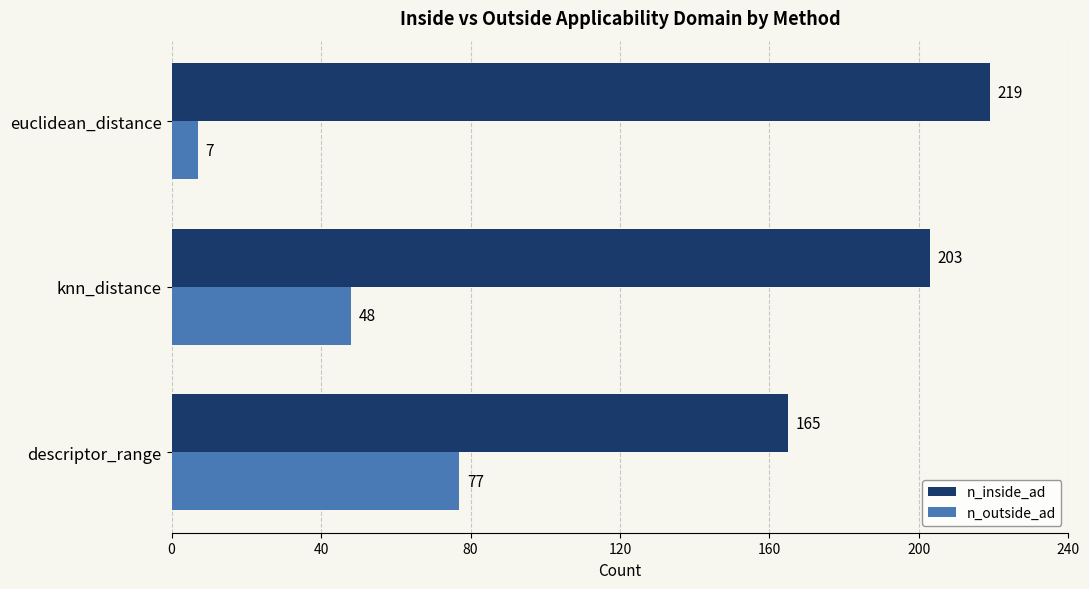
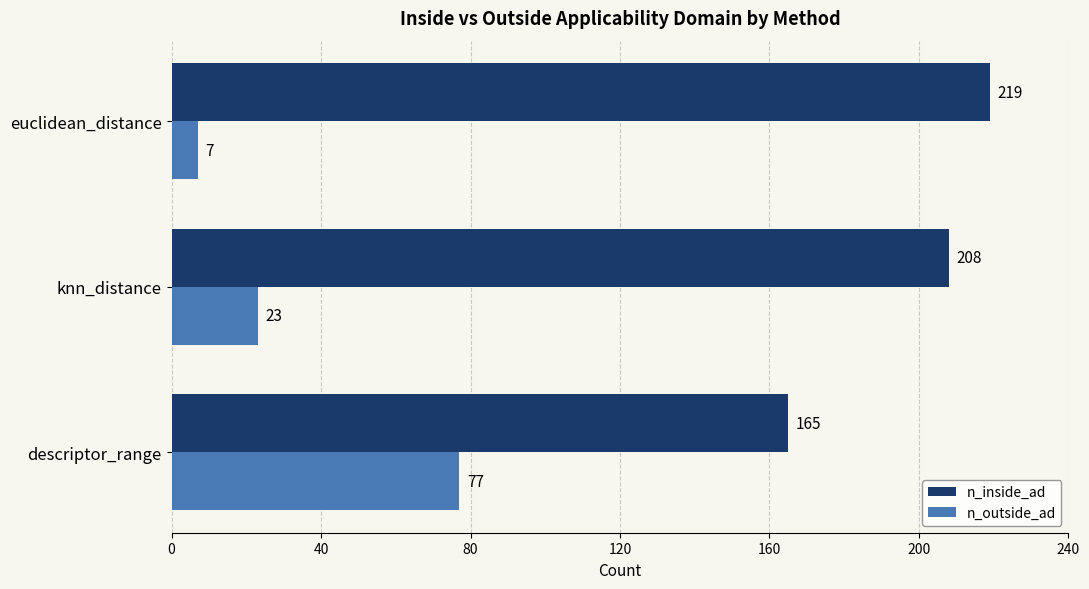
n_inside_ad, knn_distance: 203 -> 208
n_outside_ad, knn_distance: 48 -> 23
